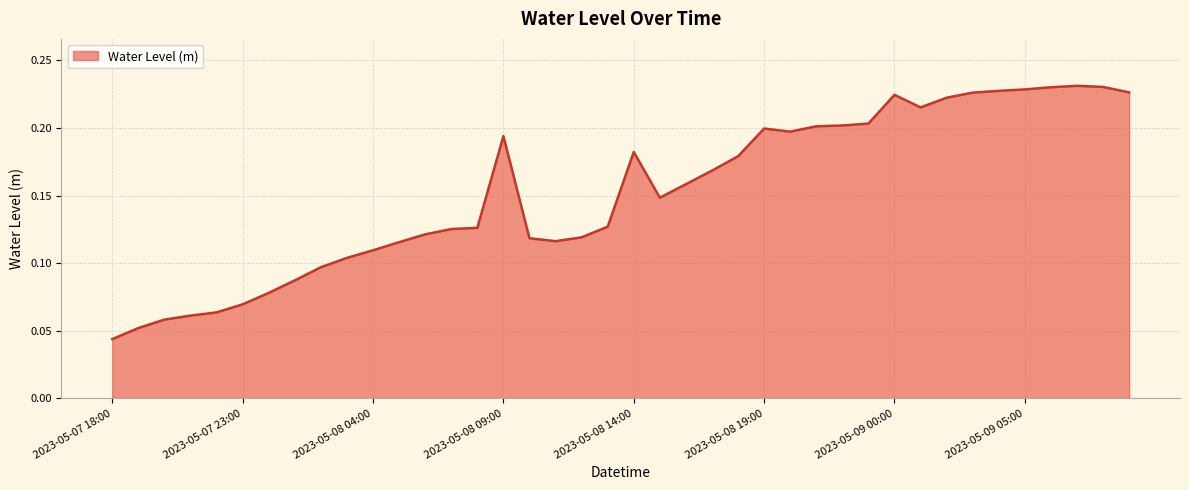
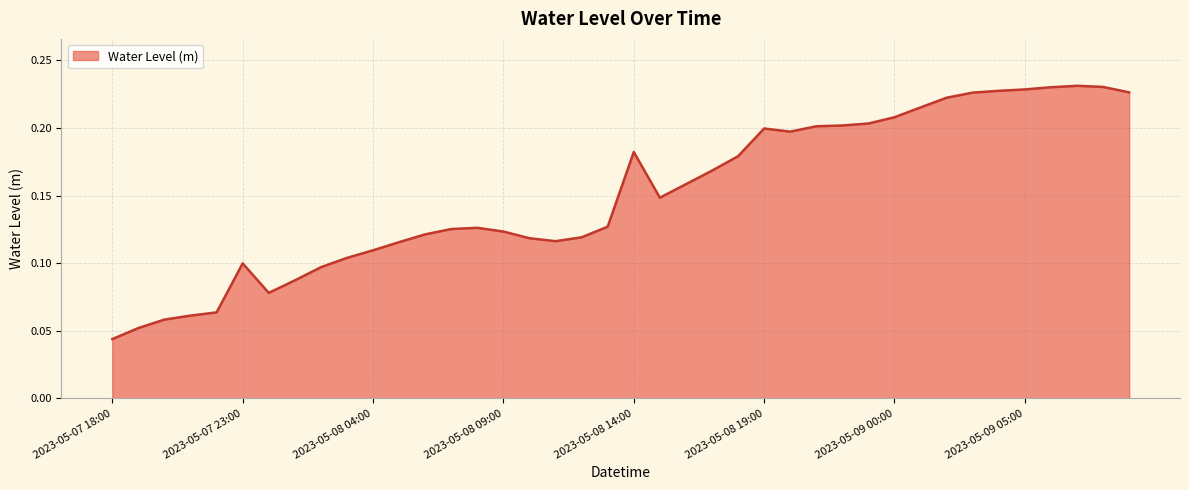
2023-05-07 23:00: 0.070 -> 0.100
2023-05-08 09:00: 0.194 -> 0.123
2023-05-09 00:00: 0.225 -> 0.208
